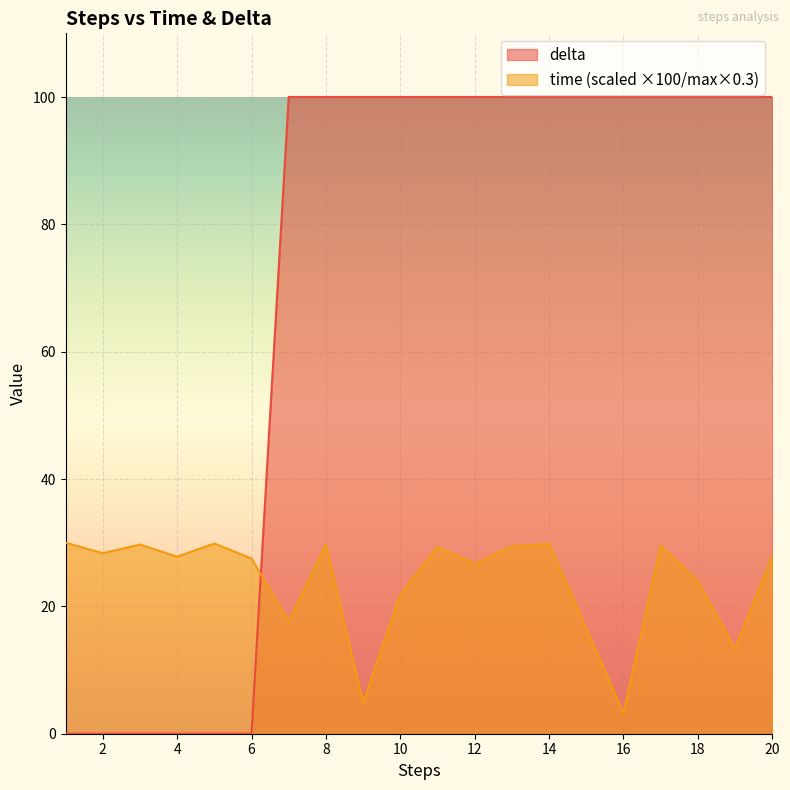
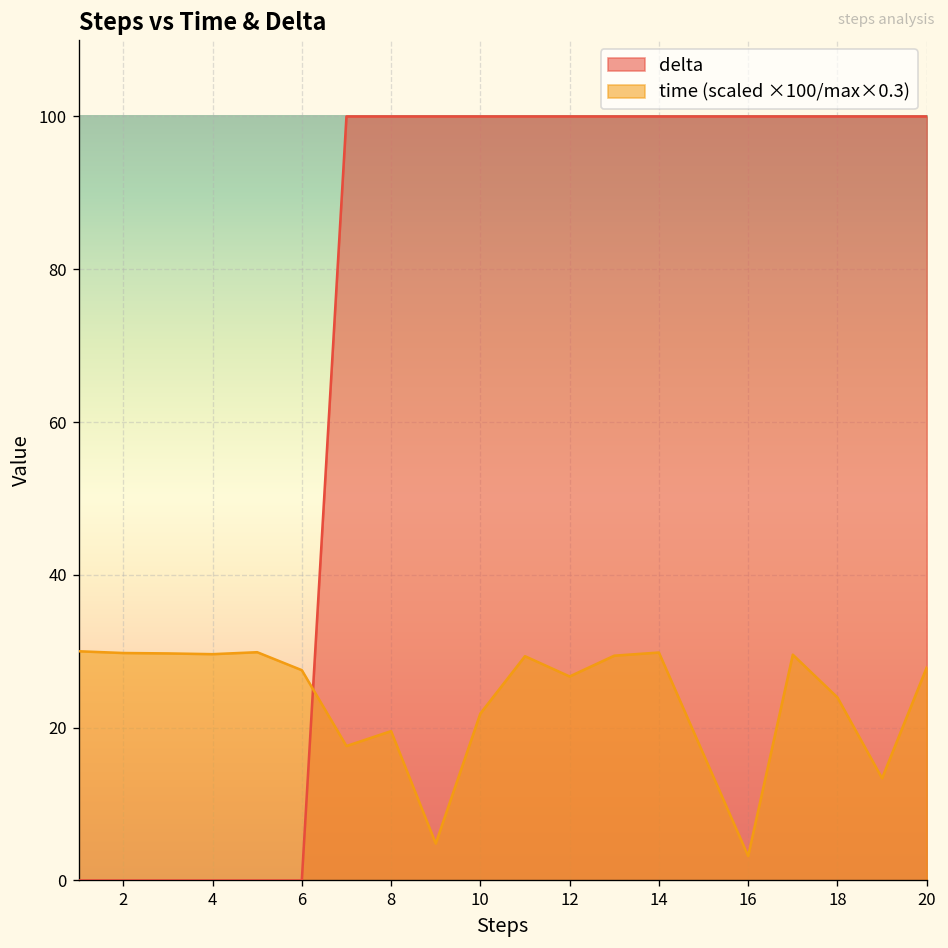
time (scaled ×100/max×0.3), 2: 28 -> 30
time (scaled ×100/max×0.3), 4: 28 -> 30
time (scaled ×100/max×0.3), 8: 30 -> 20
